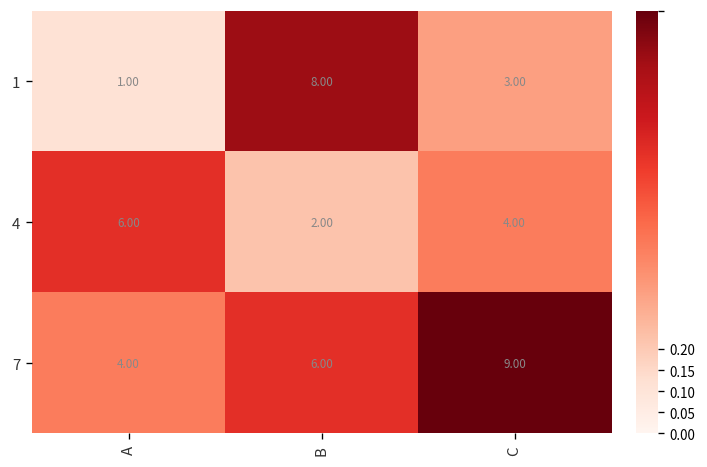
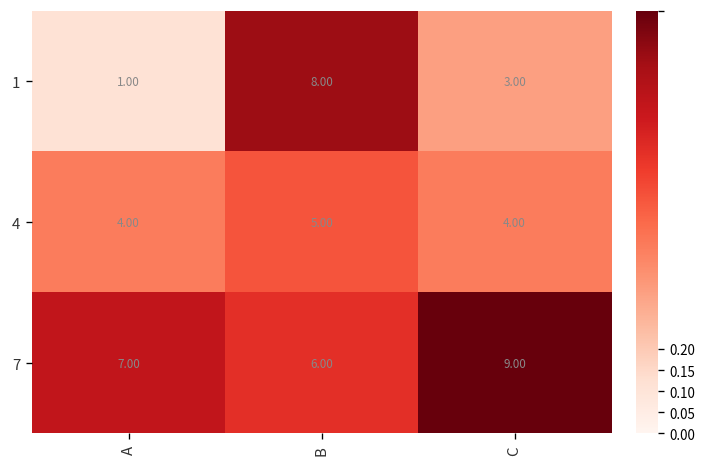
4, A: 6.00 -> 4.00
4, B: 2.00 -> 5.00
7, A: 4.00 -> 7.00
